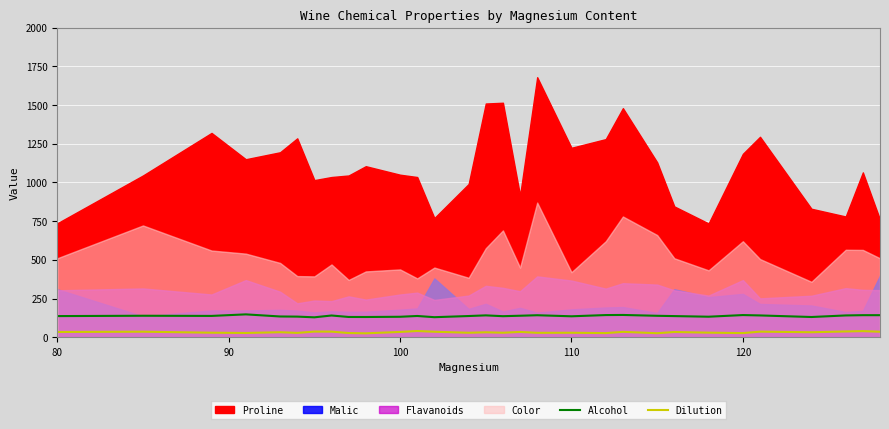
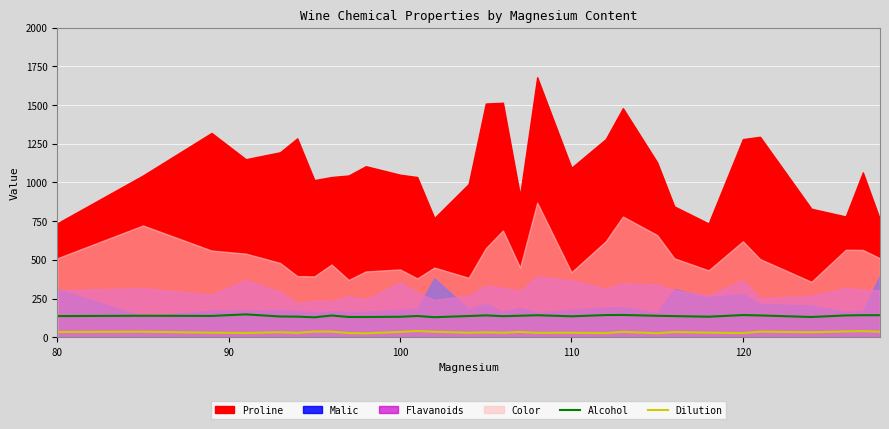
Flavanoids, 100: 280 -> 360
Proline, 110: 1220 -> 1100
Proline, 120: 1190 -> 1280
